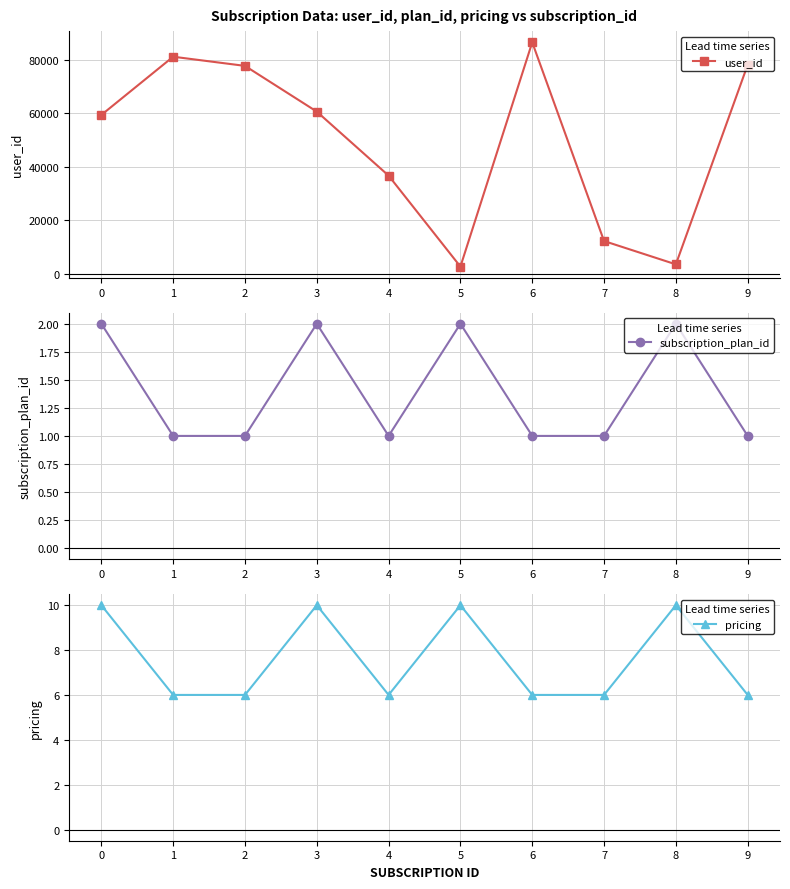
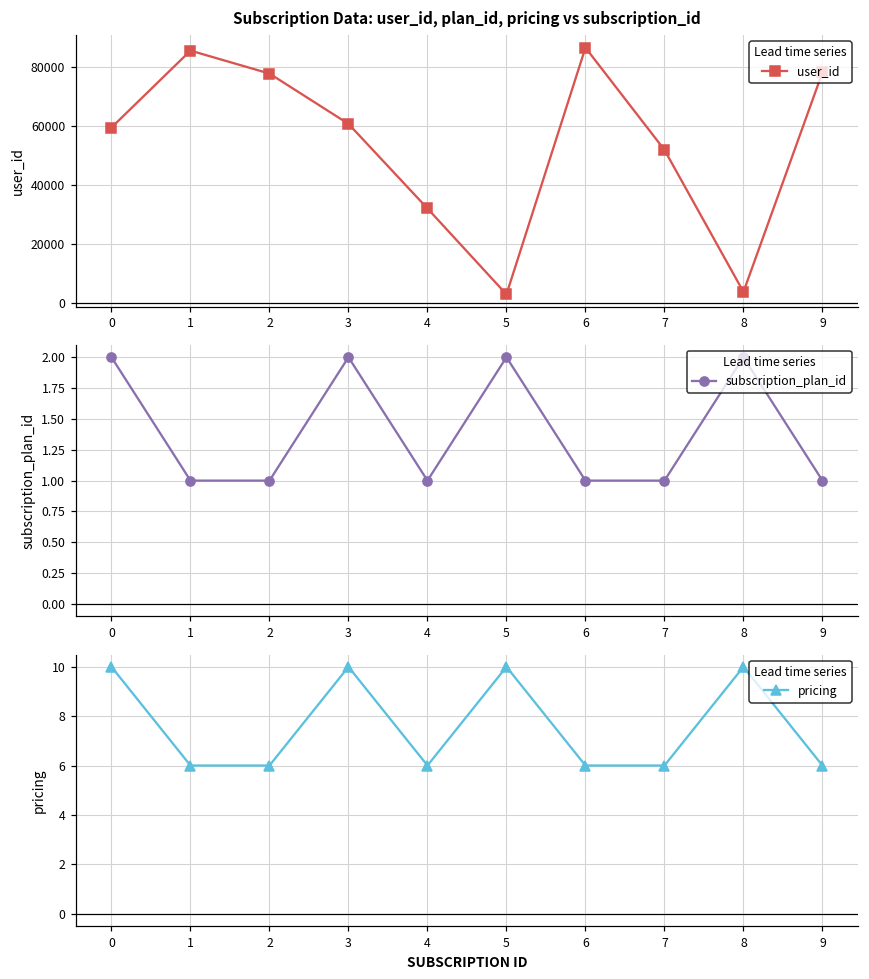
Subscription Data: user_id, plan_id, pricing vs subscription_id, 1: 81000 -> 86000
Subscription Data: user_id, plan_id, pricing vs subscription_id, 4: 37000 -> 32000
Subscription Data: user_id, plan_id, pricing vs subscription_id, 7: 12000 -> 52000
